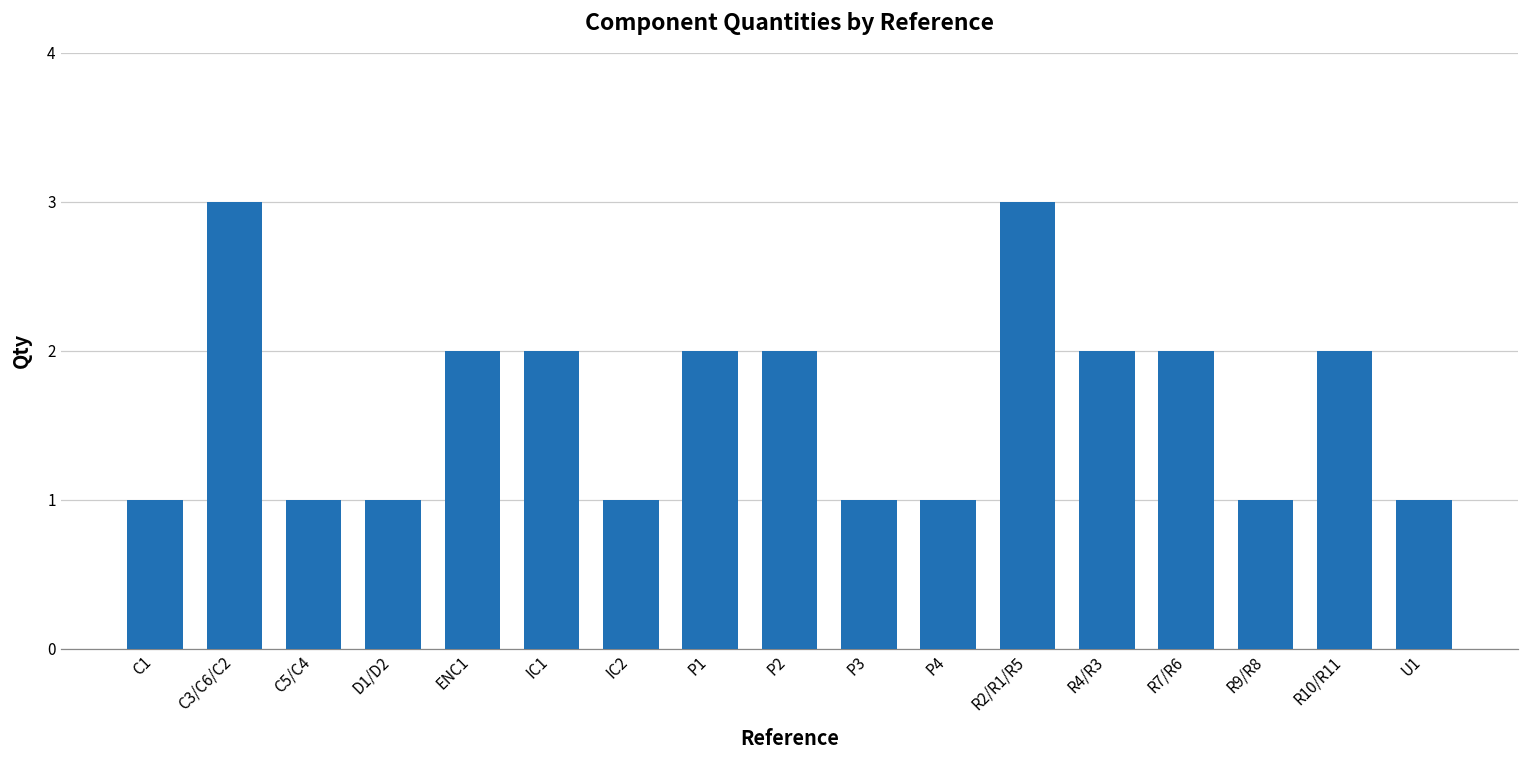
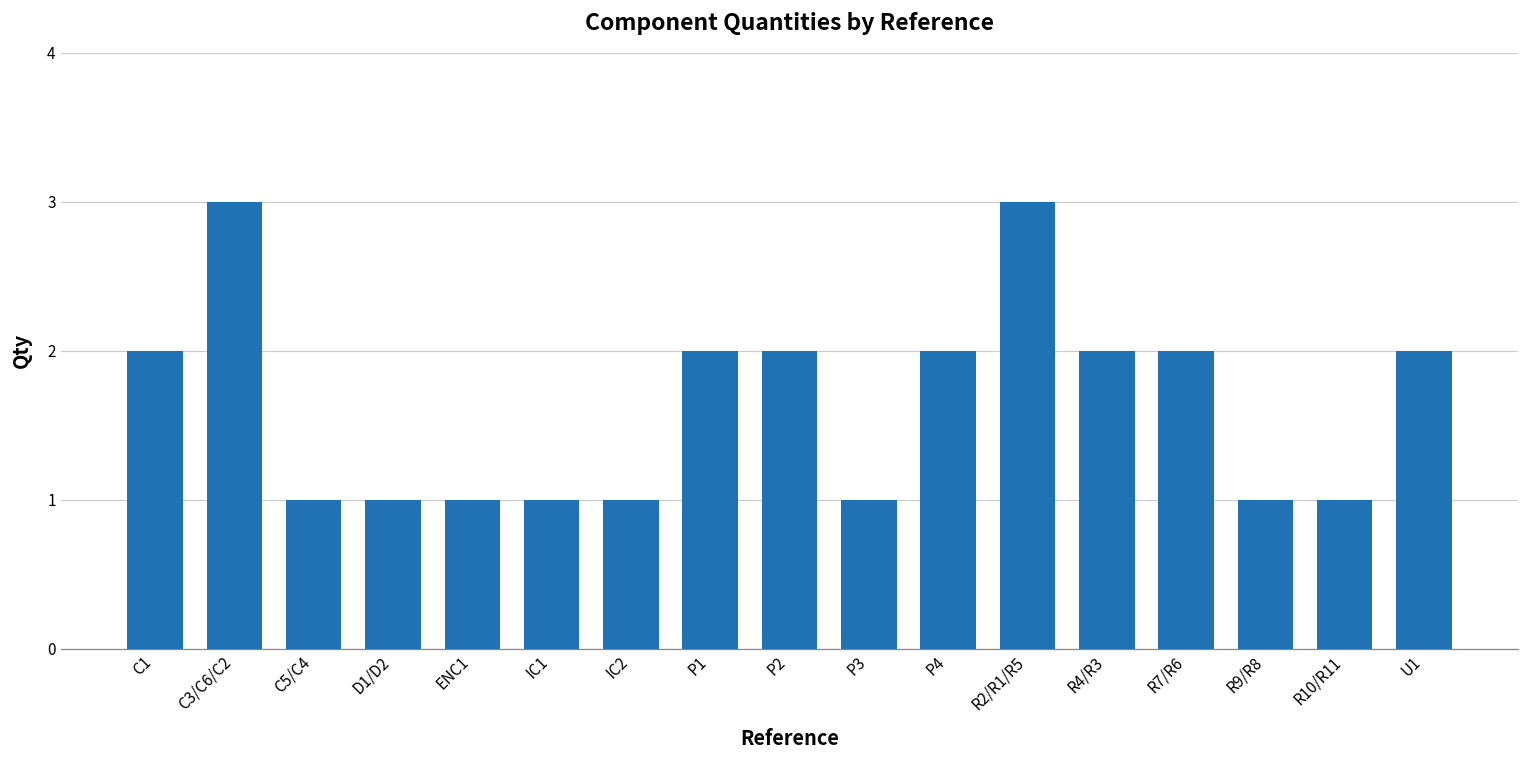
C1: 1 -> 2
ENC1: 2 -> 1
IC1: 2 -> 1
P4: 1 -> 2
R10/R11: 2 -> 1
U1: 1 -> 2
